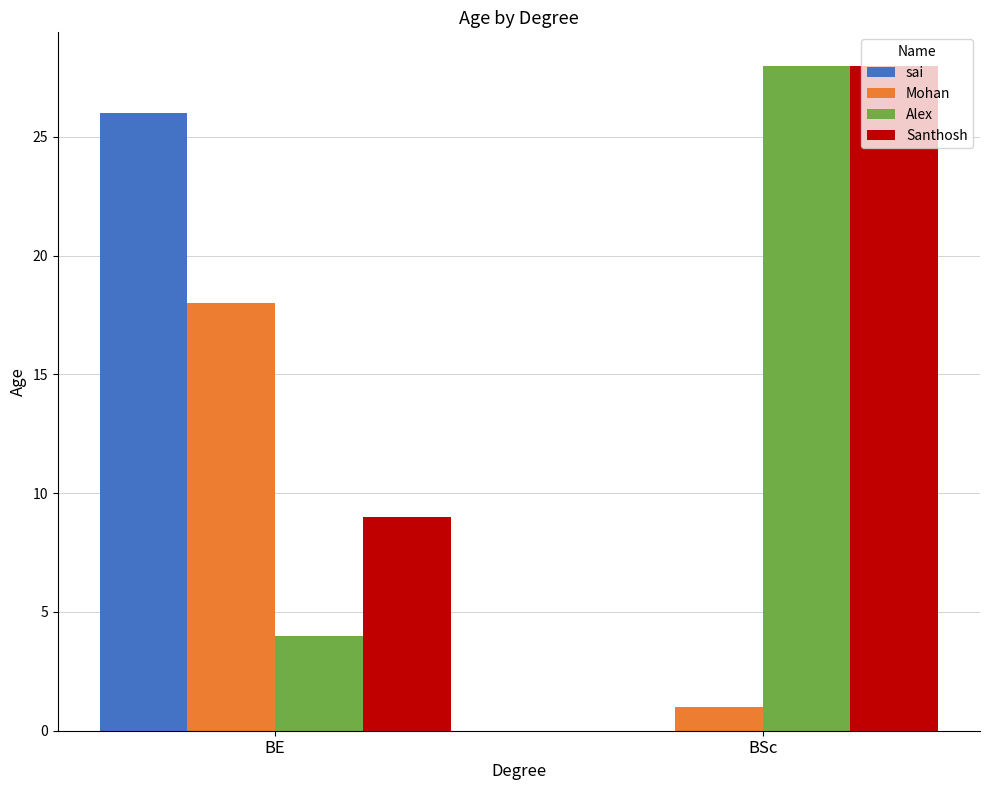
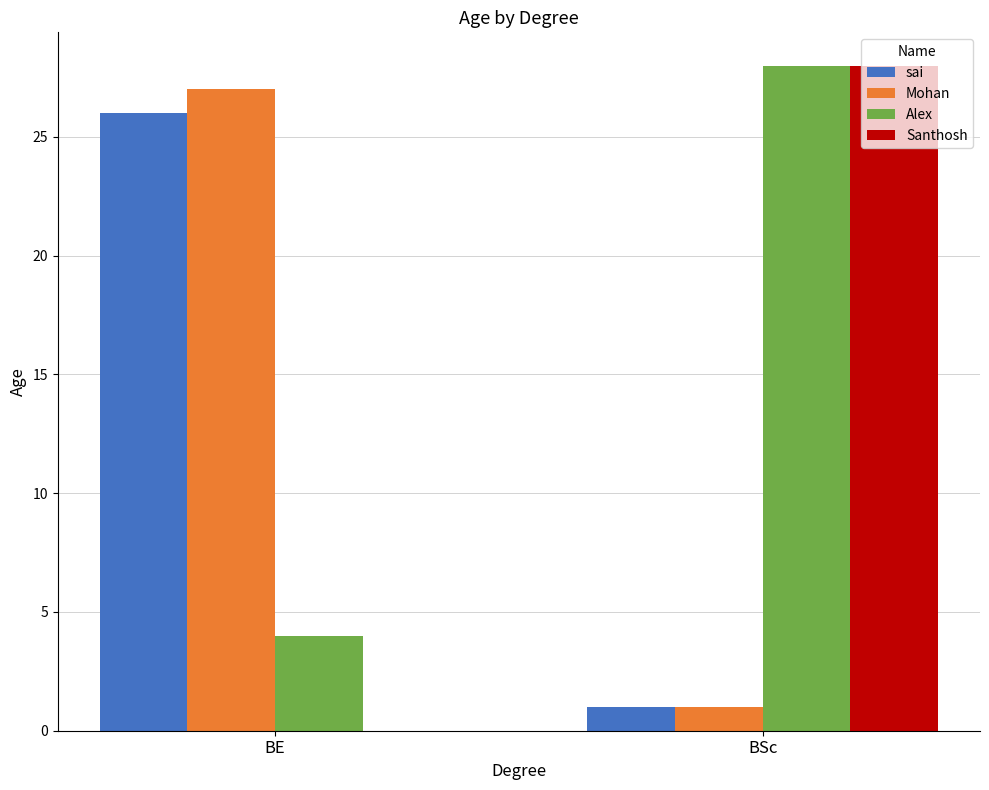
Mohan, BE: 18 -> 27
Santhosh, BE: 9 -> 0
sai, BSc: 0 -> 1
